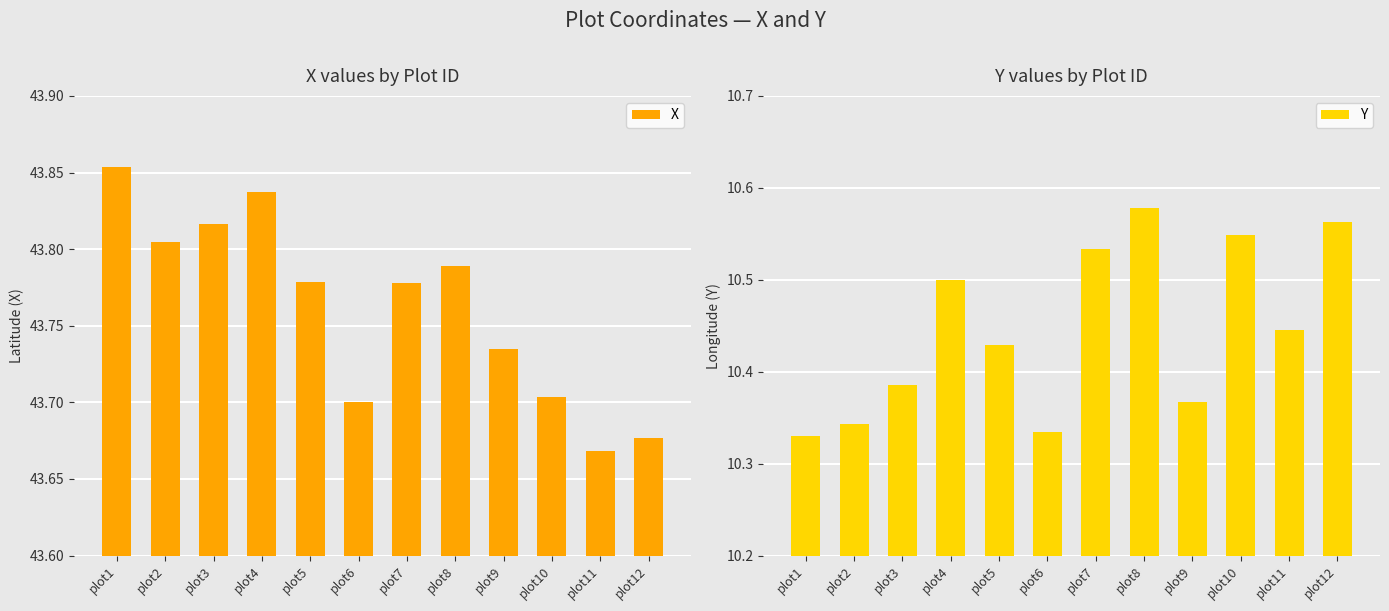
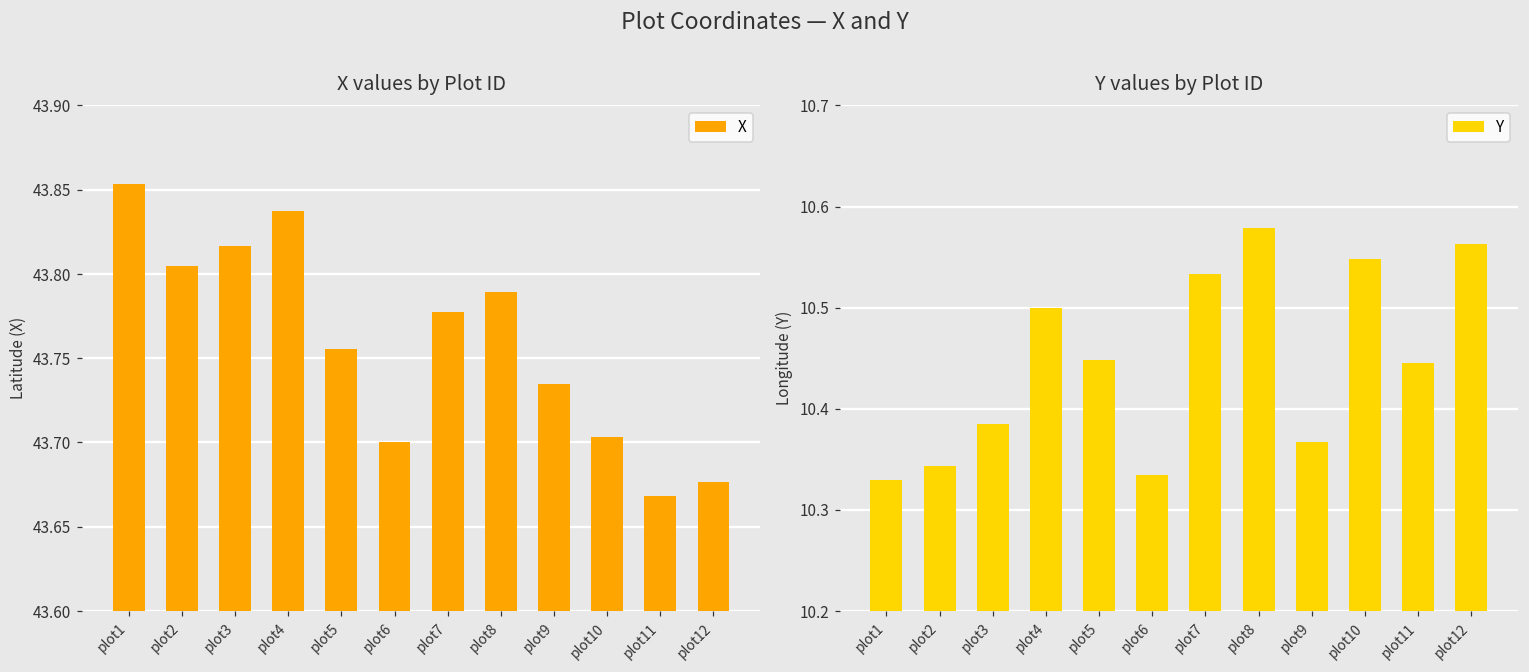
X values by Plot ID, plot5: 43.778 -> 43.756
Y values by Plot ID, plot5: 10.43 -> 10.45
